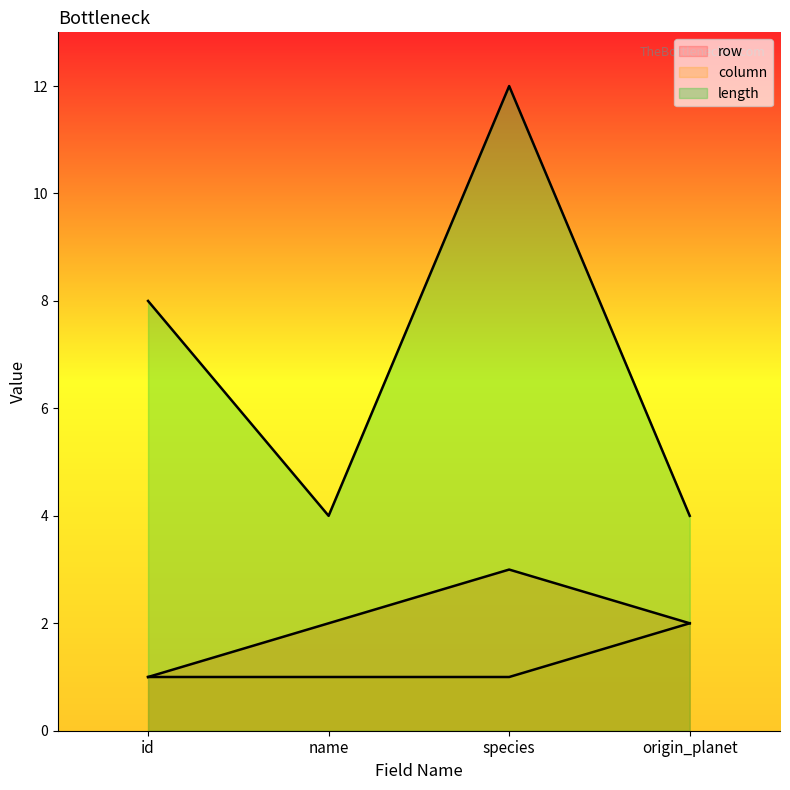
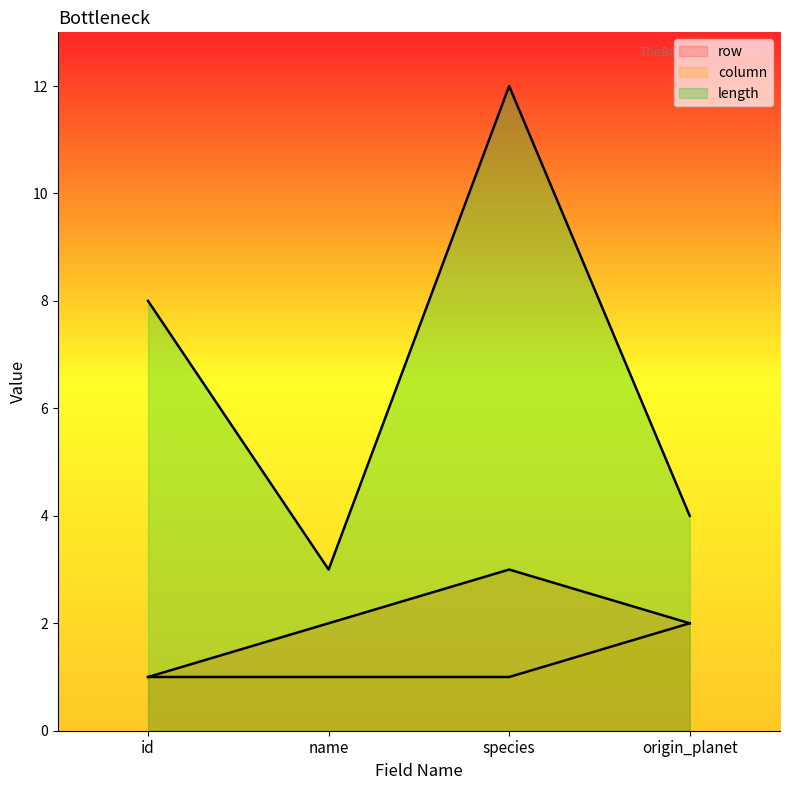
length, name: 4 -> 3
